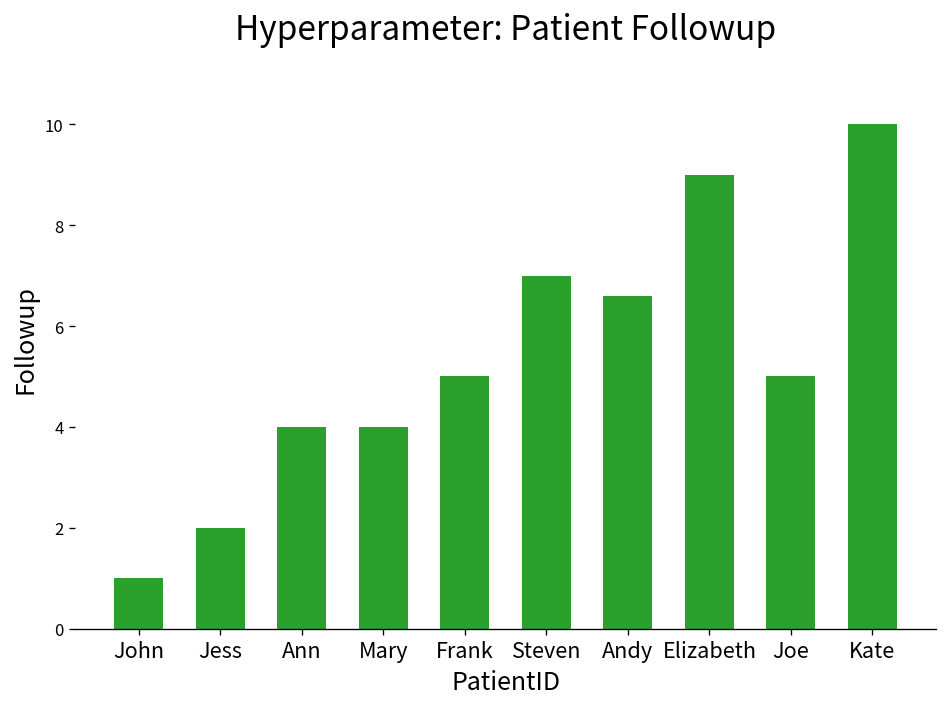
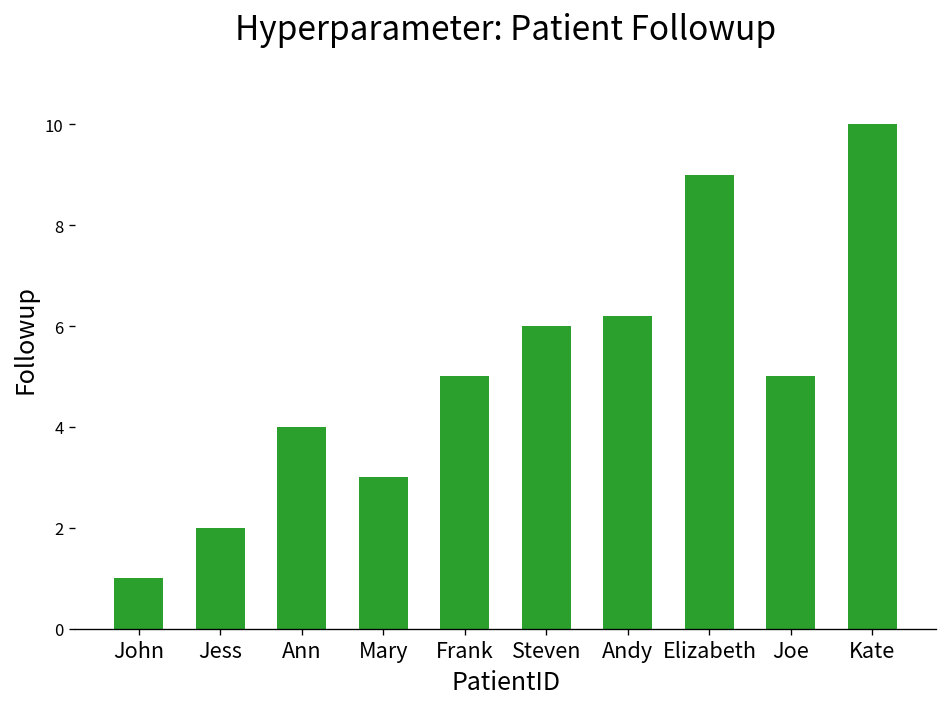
Mary: 4 -> 3
Steven: 7 -> 6
Andy: 6.6 -> 6.2
